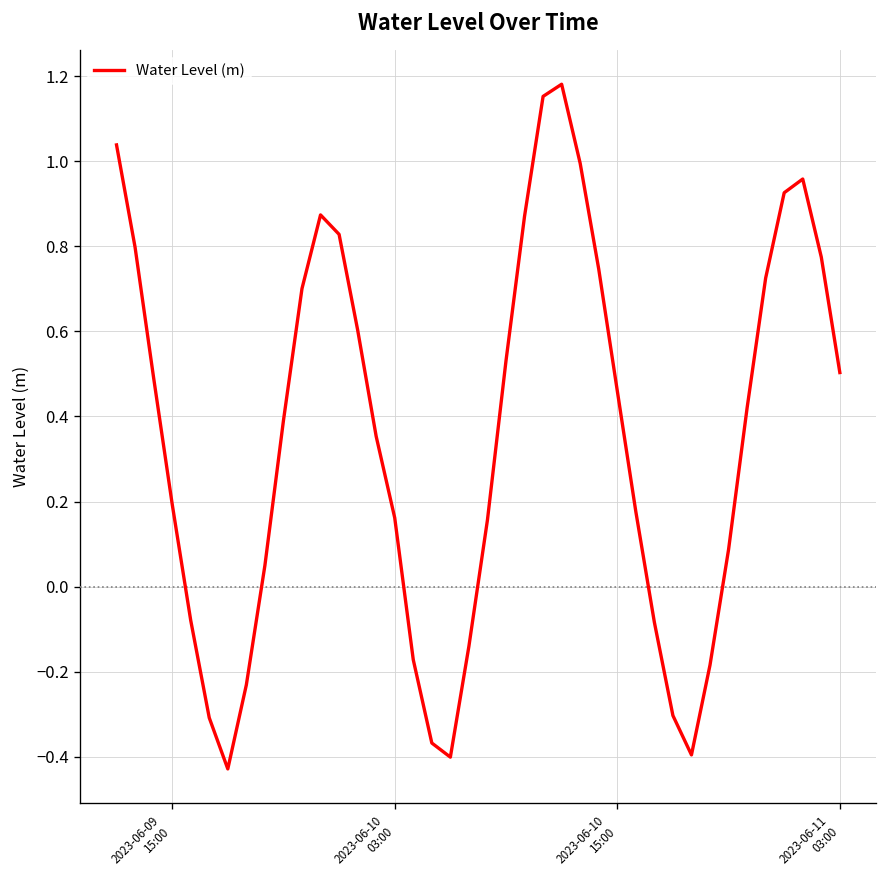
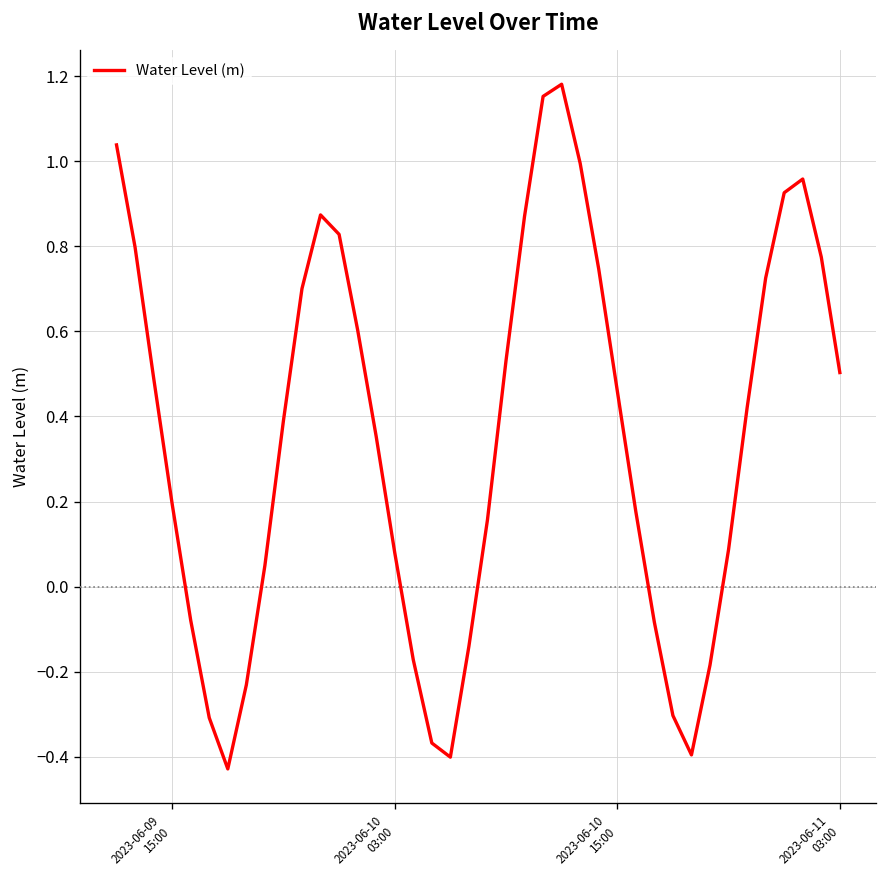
2023-06-10 03:00: 0.16 -> 0.08
